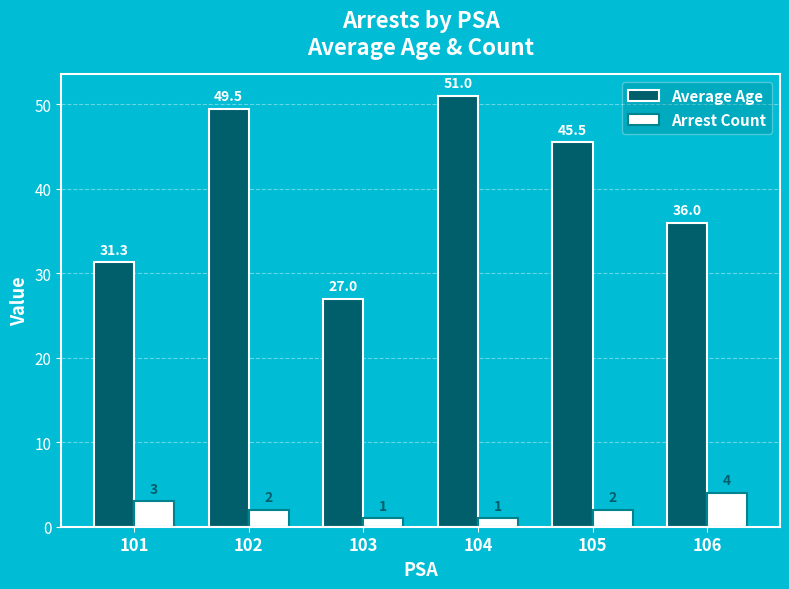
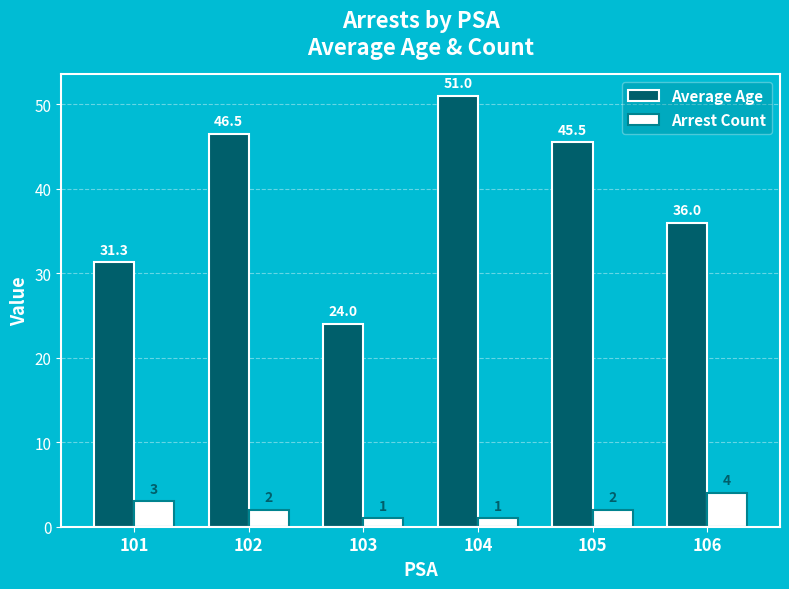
Average Age, 102: 49.5 -> 46.5
Average Age, 103: 27.0 -> 24.0
